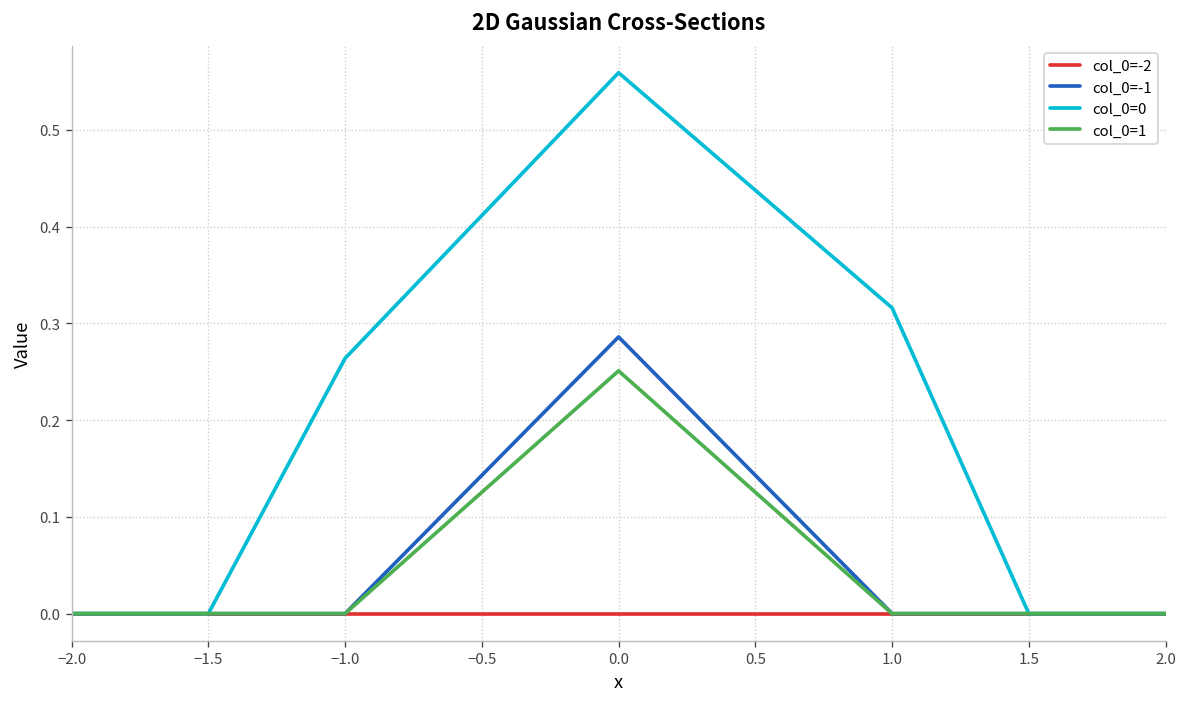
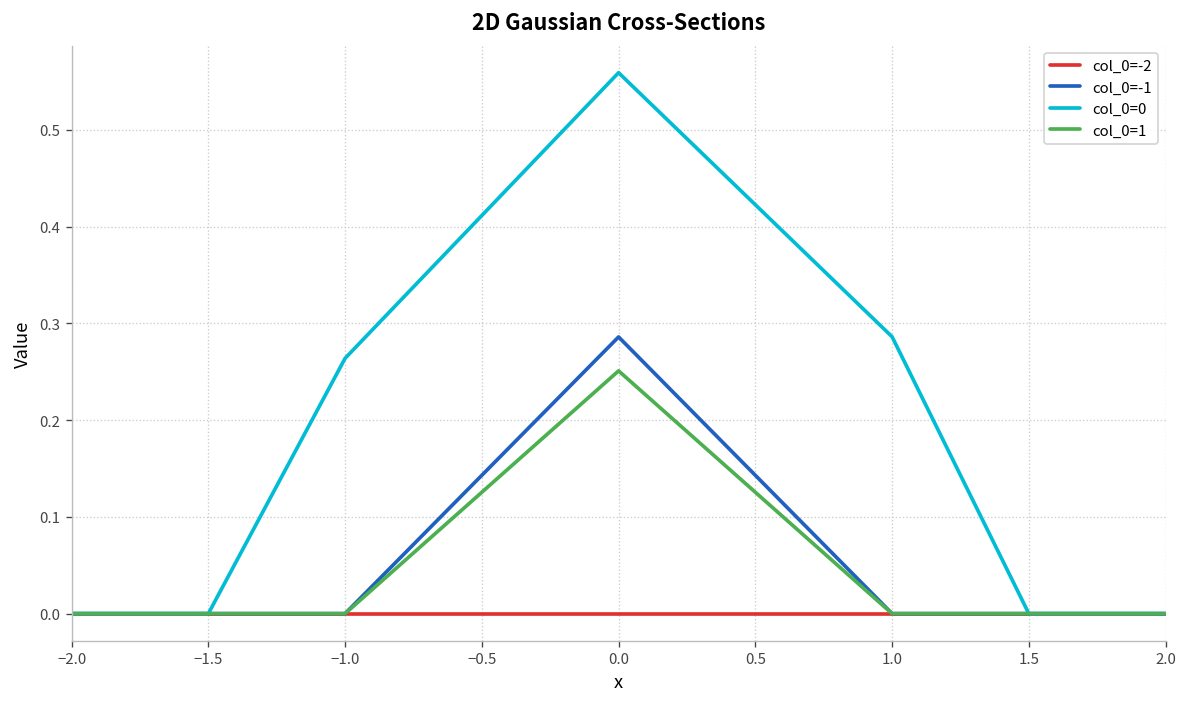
col_0=0, 1.0: 0.32 -> 0.29
